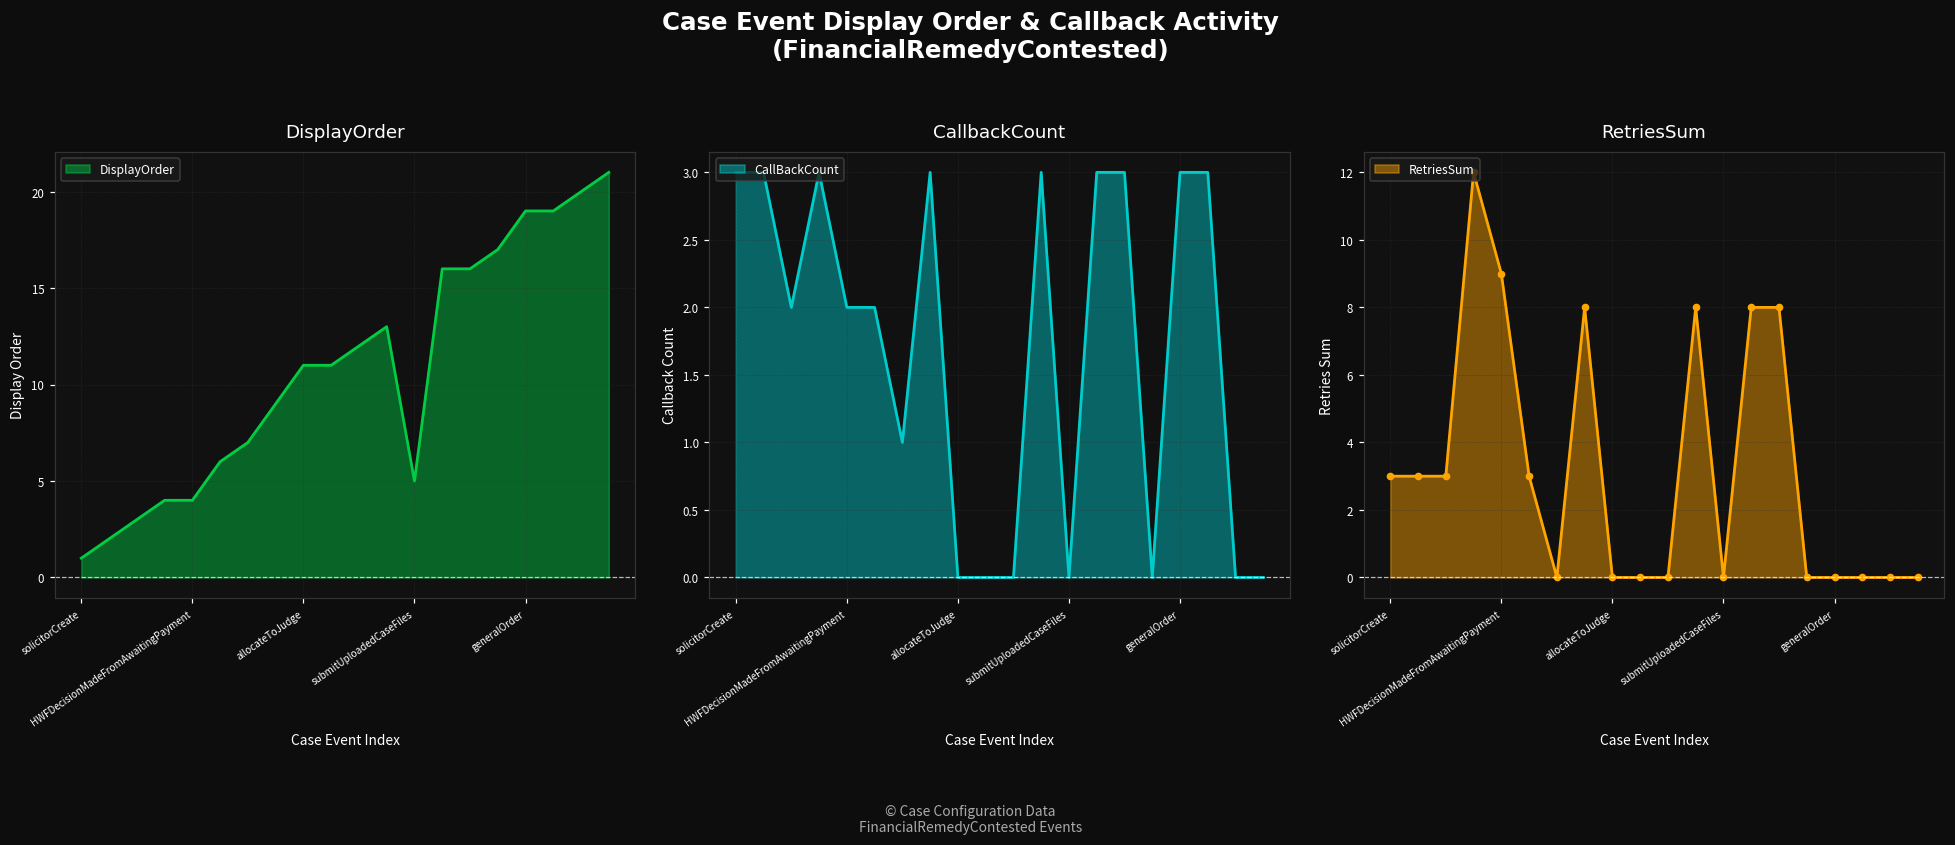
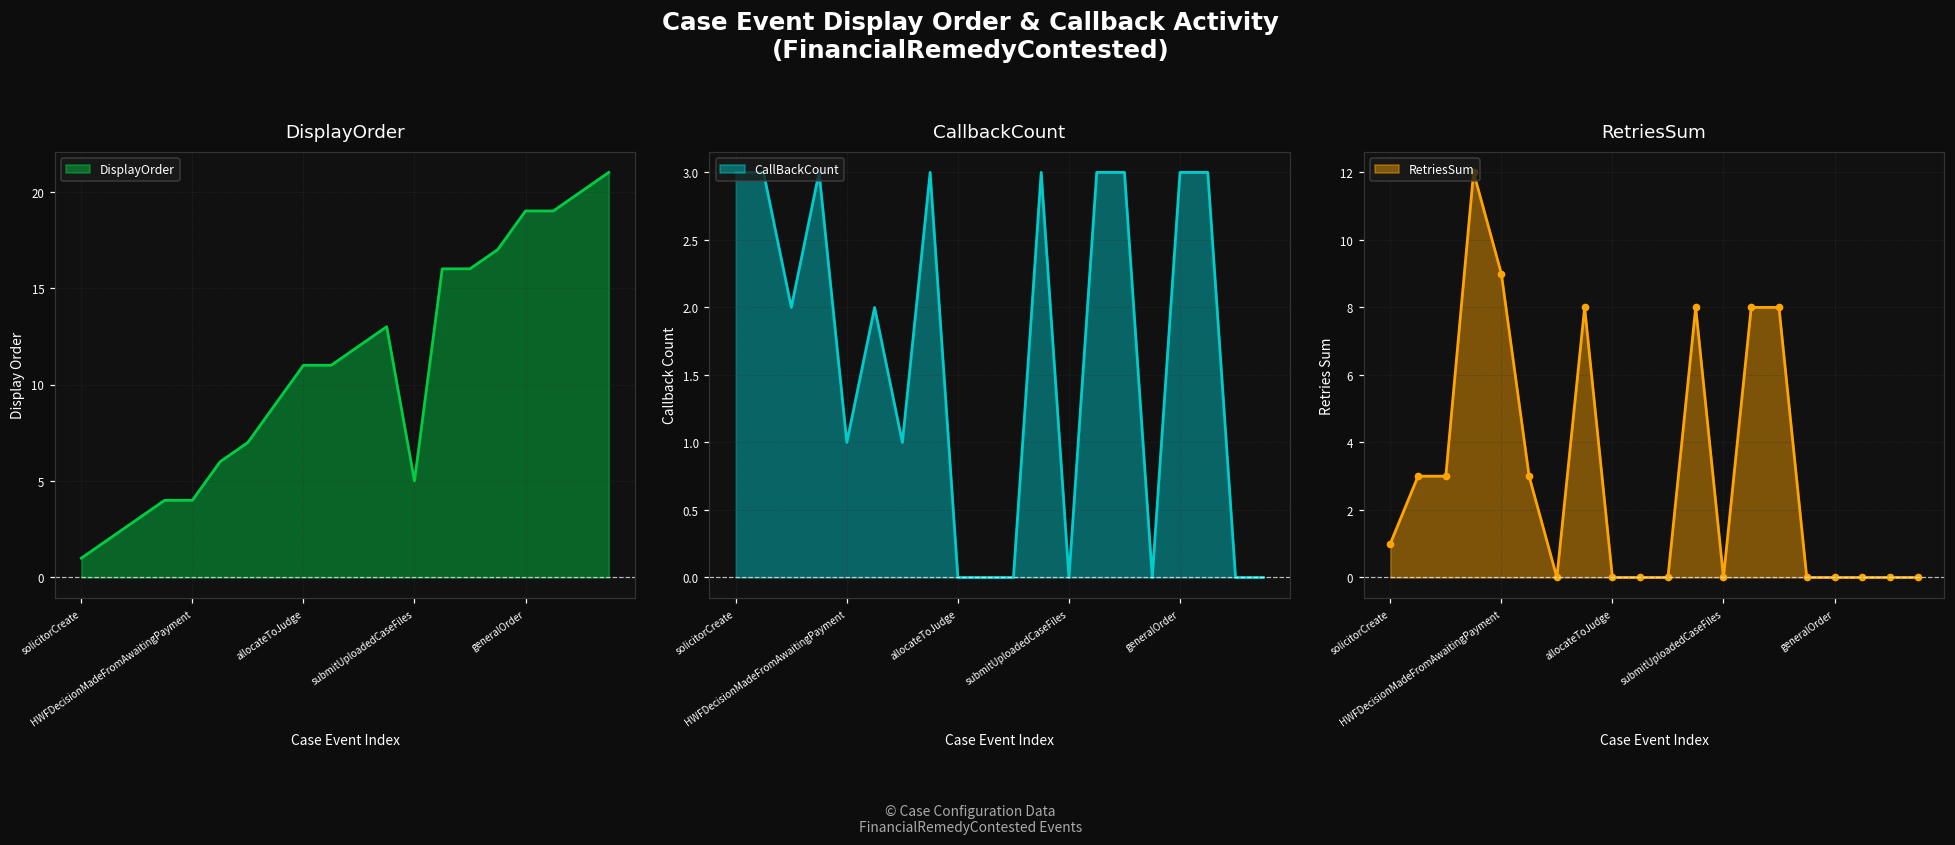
CallbackCount, HWFDecisionMadeFromAwaitingPayment: 2 -> 1
RetriesSum, solicitorCreate: 3 -> 1
